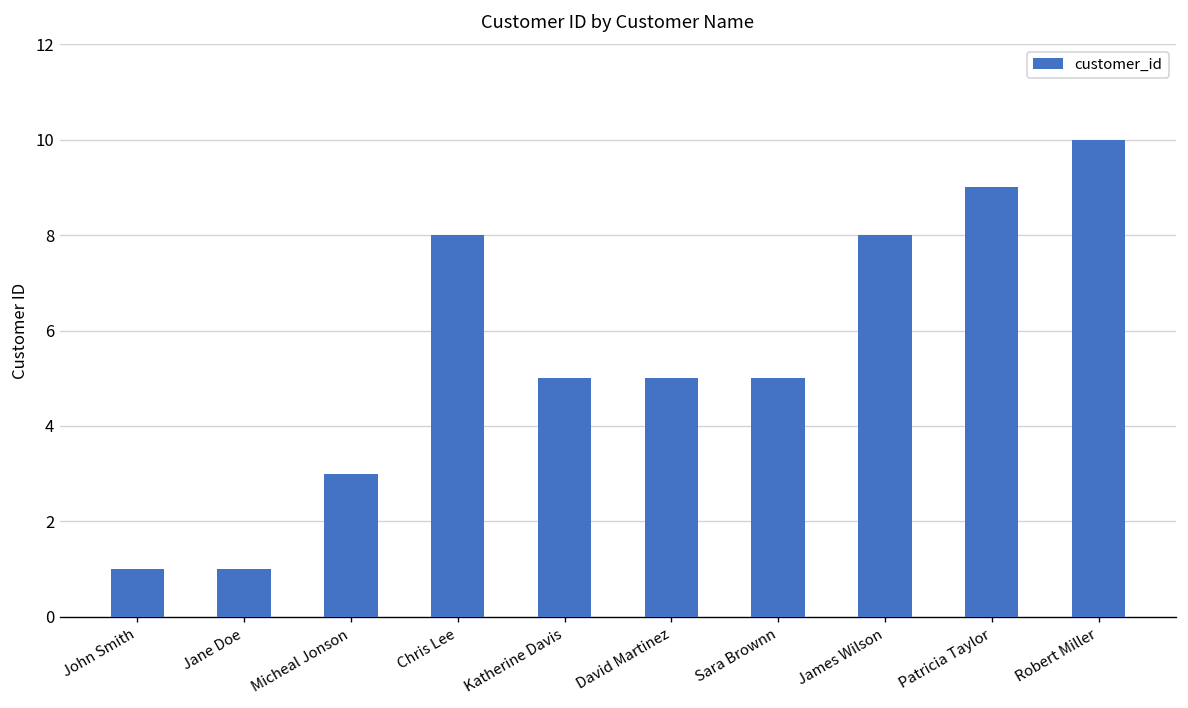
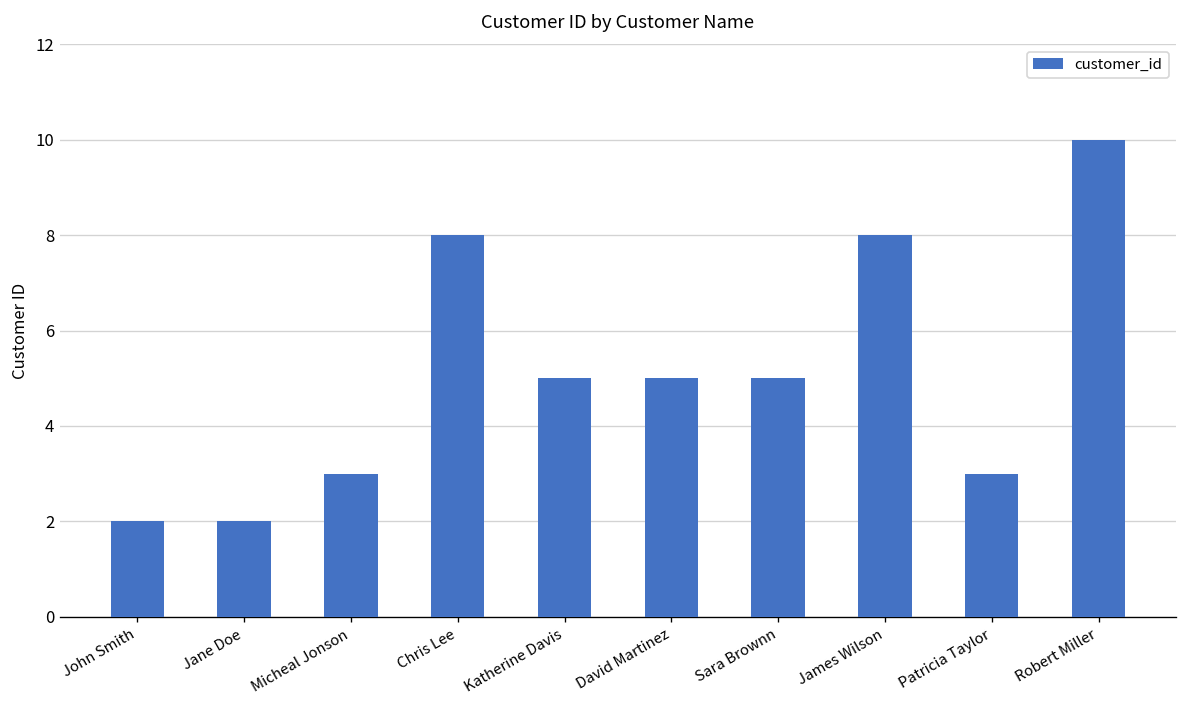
John Smith: 1 -> 2
Jane Doe: 1 -> 2
Patricia Taylor: 9 -> 3
